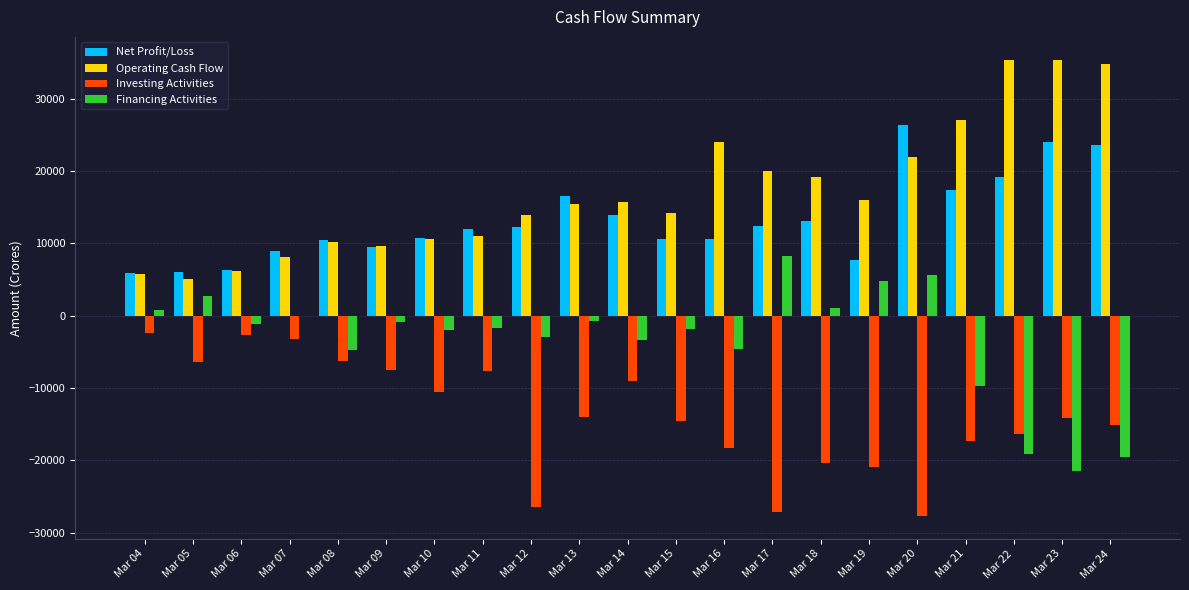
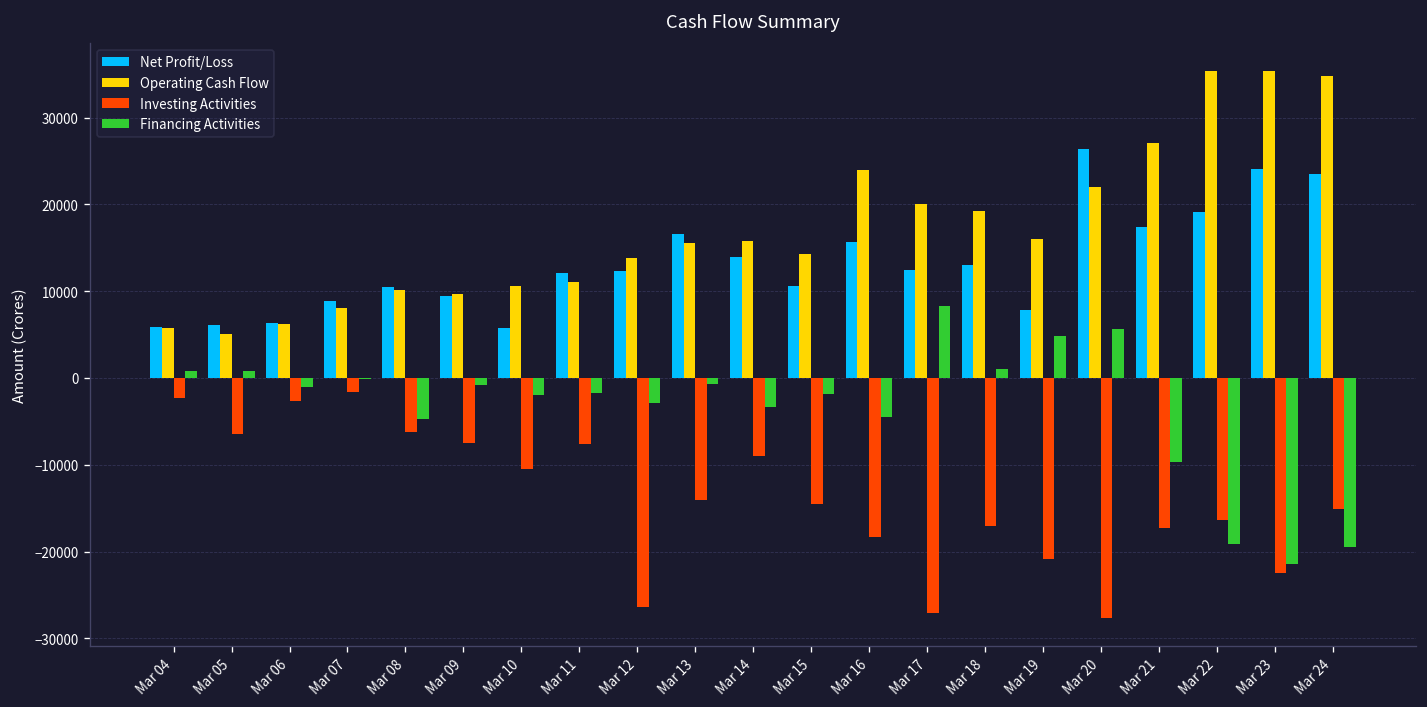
Financing Activities, Mar 05: 3000 -> 1000
Investing Activities, Mar 07: -3000 -> -2000
Net Profit/Loss, Mar 10: 11000 -> 6000
Net Profit/Loss, Mar 16: 11000 -> 16000
Investing Activities, Mar 18: -20000 -> -17000
Investing Activities, Mar 23: -14000 -> -22000
